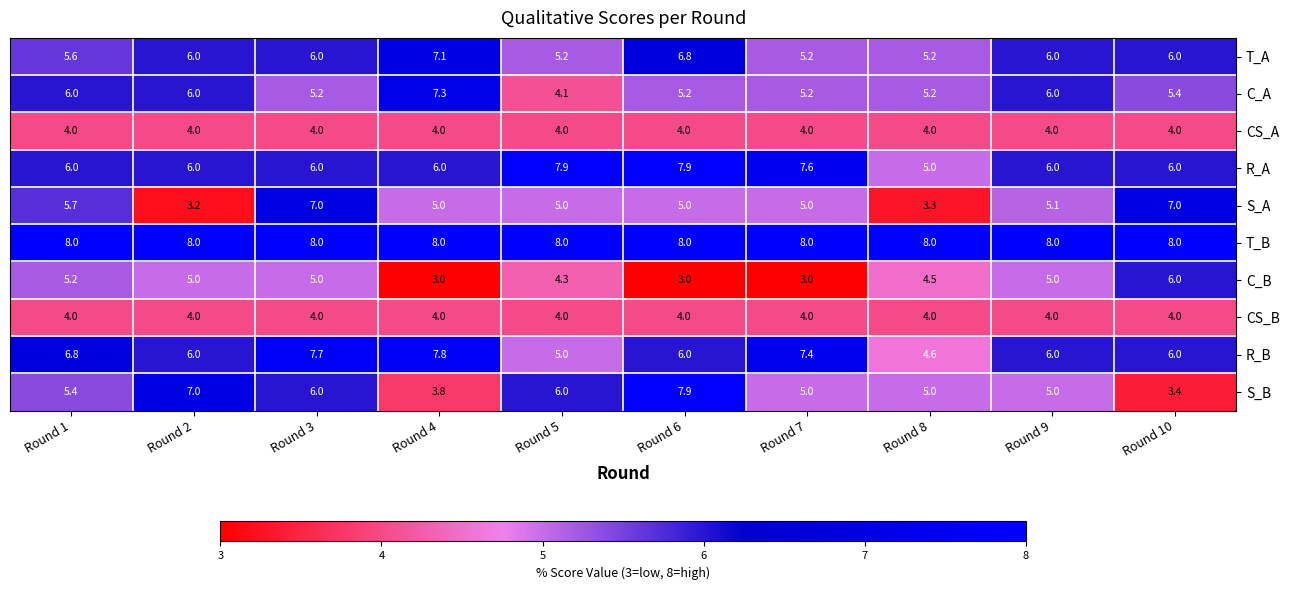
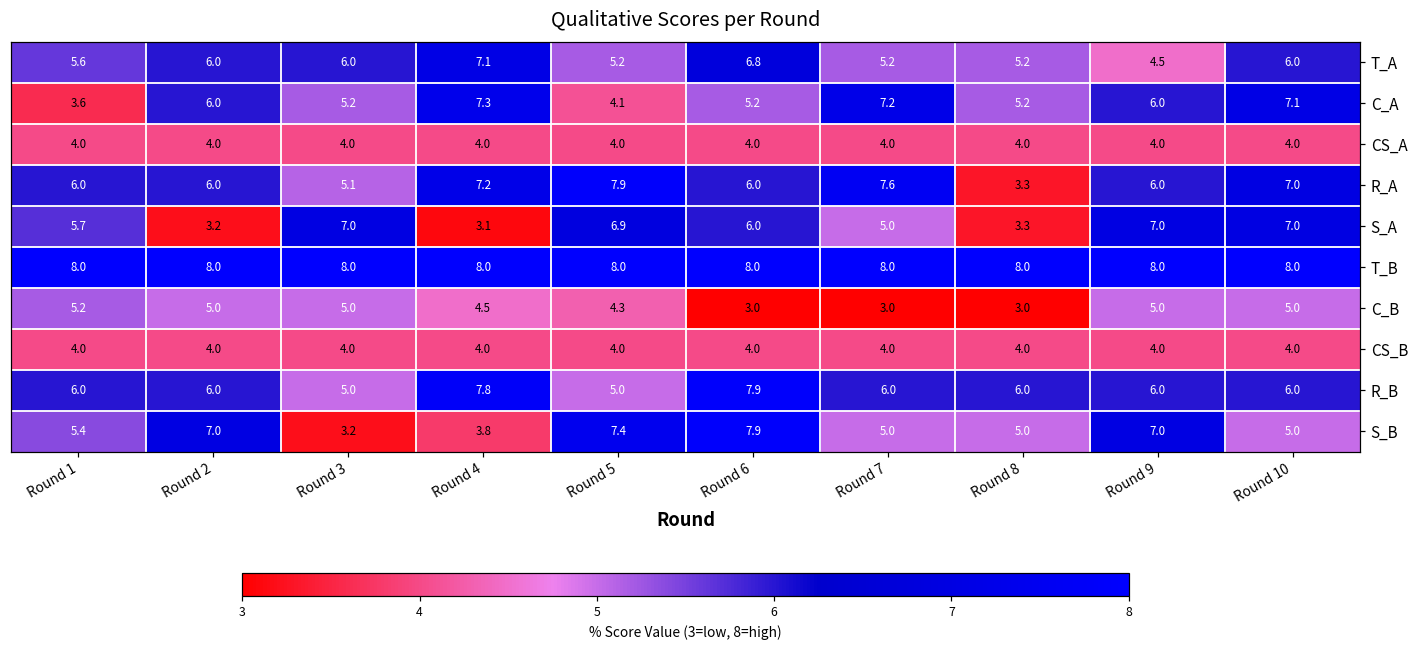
T_A, Round 9: 6.0 -> 4.5
C_A, Round 1: 6.0 -> 3.6
C_A, Round 7: 5.2 -> 7.2
C_A, Round 10: 5.4 -> 7.1
R_A, Round 3: 6.0 -> 5.1
R_A, Round 4: 6.0 -> 7.2
R_A, Round 6: 7.9 -> 6.0
R_A, Round 8: 5.0 -> 3.3
R_A, Round 10: 6.0 -> 7.0
S_A, Round 4: 5.0 -> 3.1
S_A, Round 5: 5.0 -> 6.9
S_A, Round 6: 5.0 -> 6.0
S_A, Round 9: 5.1 -> 7.0
C_B, Round 4: 3.0 -> 4.5
C_B, Round 8: 4.5 -> 3.0
C_B, Round 10: 6.0 -> 5.0
R_B, Round 1: 6.8 -> 6.0
R_B, Round 3: 7.7 -> 5.0
R_B, Round 6: 6.0 -> 7.9
R_B, Round 7: 7.4 -> 6.0
R_B, Round 8: 4.6 -> 6.0
S_B, Round 3: 6.0 -> 3.2
S_B, Round 5: 6.0 -> 7.4
S_B, Round 9: 5.0 -> 7.0
S_B, Round 10: 3.4 -> 5.0
